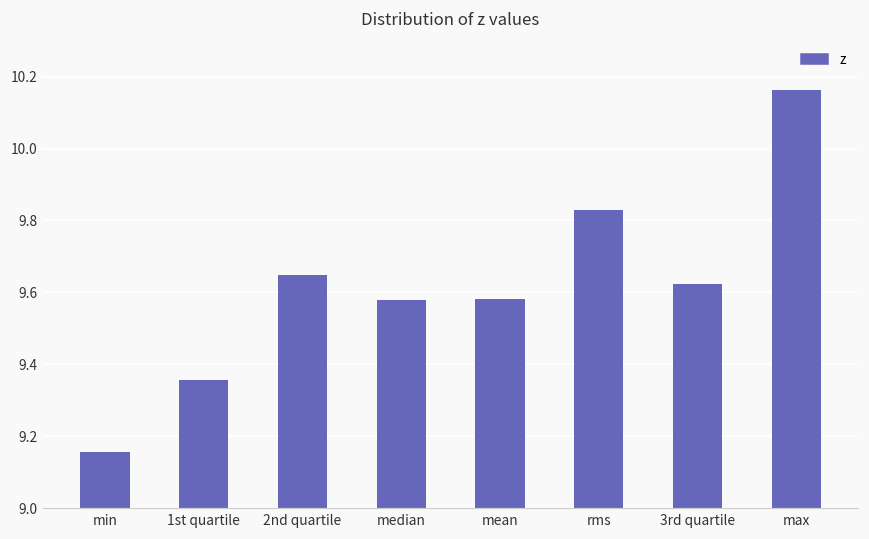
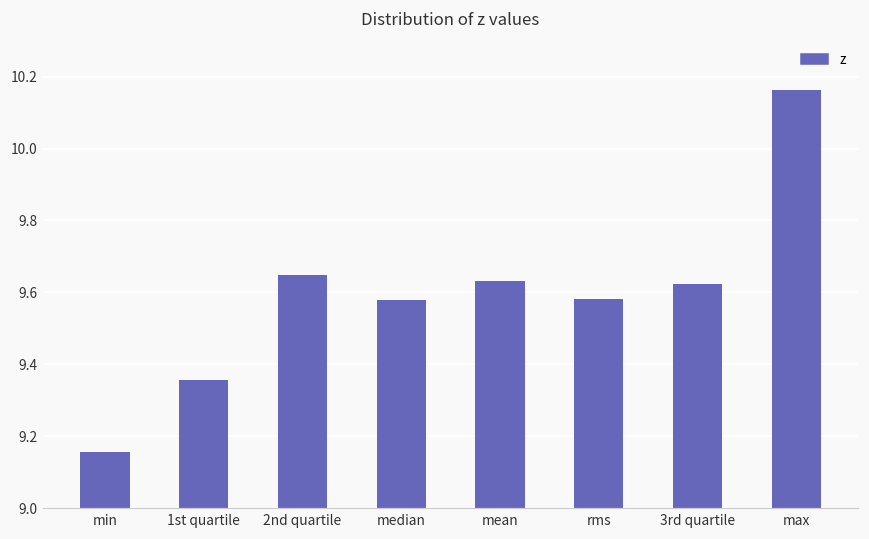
mean: 9.58 -> 9.63
rms: 9.83 -> 9.58
